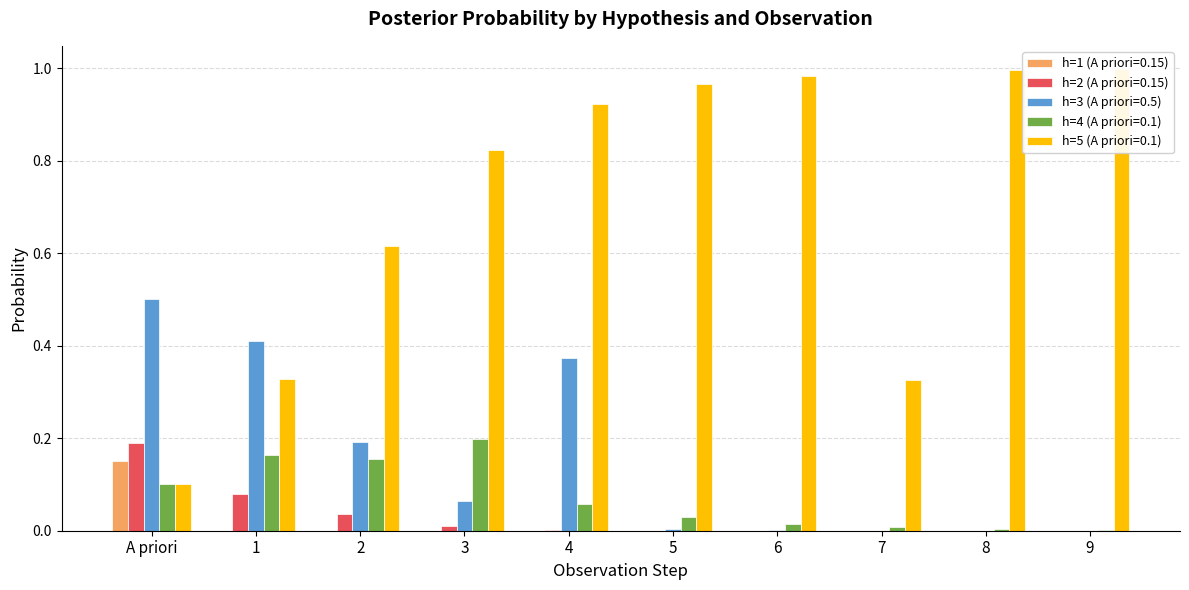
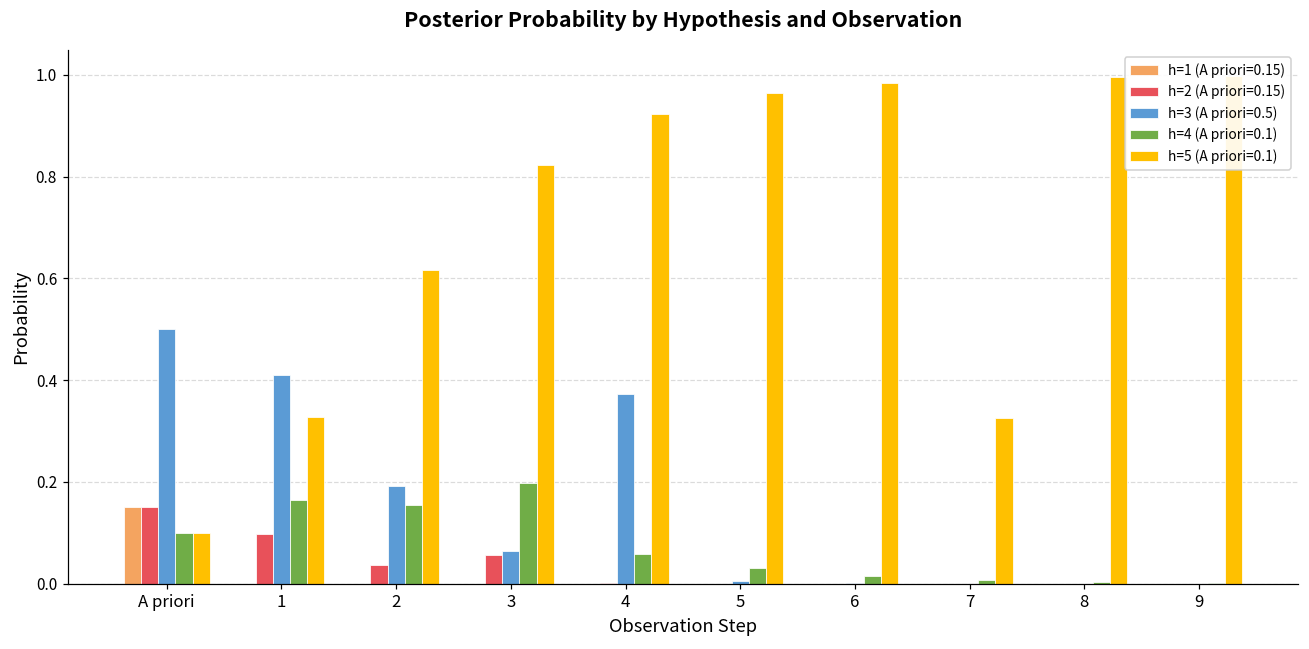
h=2 (A priori=0.15), A priori: 0.19 -> 0.15
h=2 (A priori=0.15), 1: 0.08 -> 0.10
h=2 (A priori=0.15), 3: 0.01 -> 0.06
